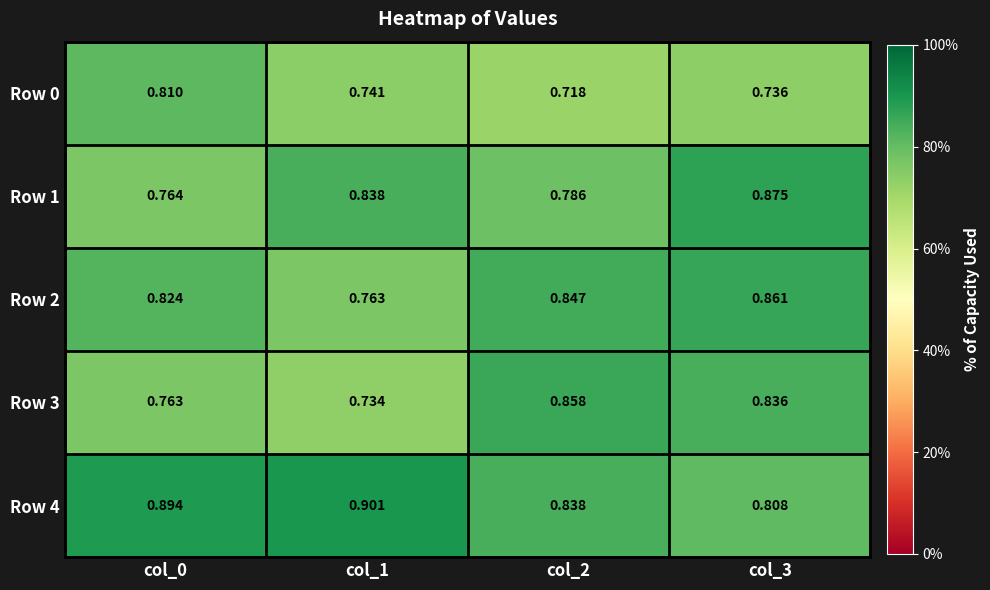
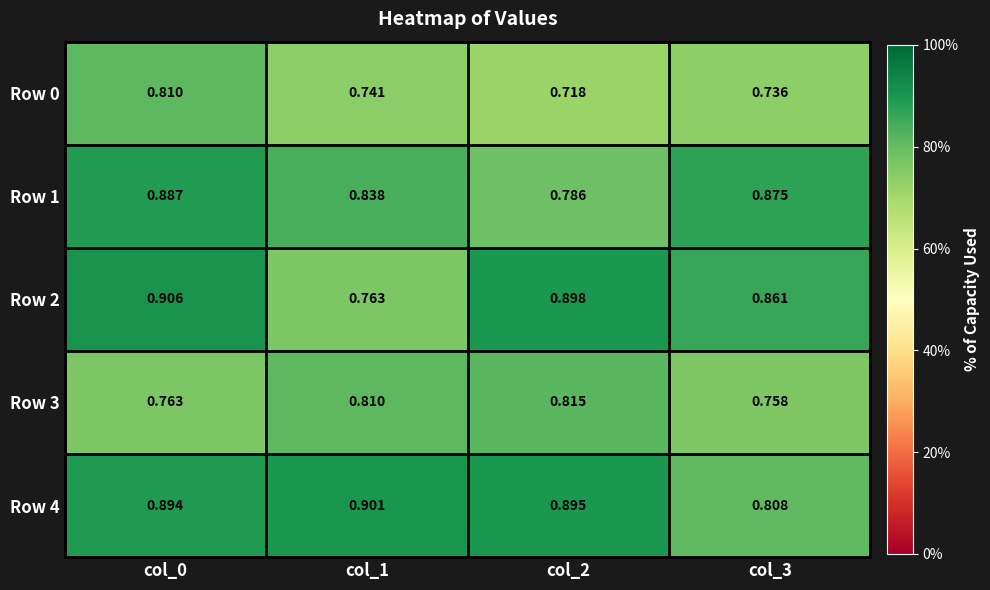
Row 1, col_0: 0.764 -> 0.887
Row 2, col_0: 0.824 -> 0.906
Row 2, col_2: 0.847 -> 0.898
Row 3, col_1: 0.734 -> 0.810
Row 3, col_2: 0.858 -> 0.815
Row 3, col_3: 0.836 -> 0.758
Row 4, col_2: 0.838 -> 0.895
